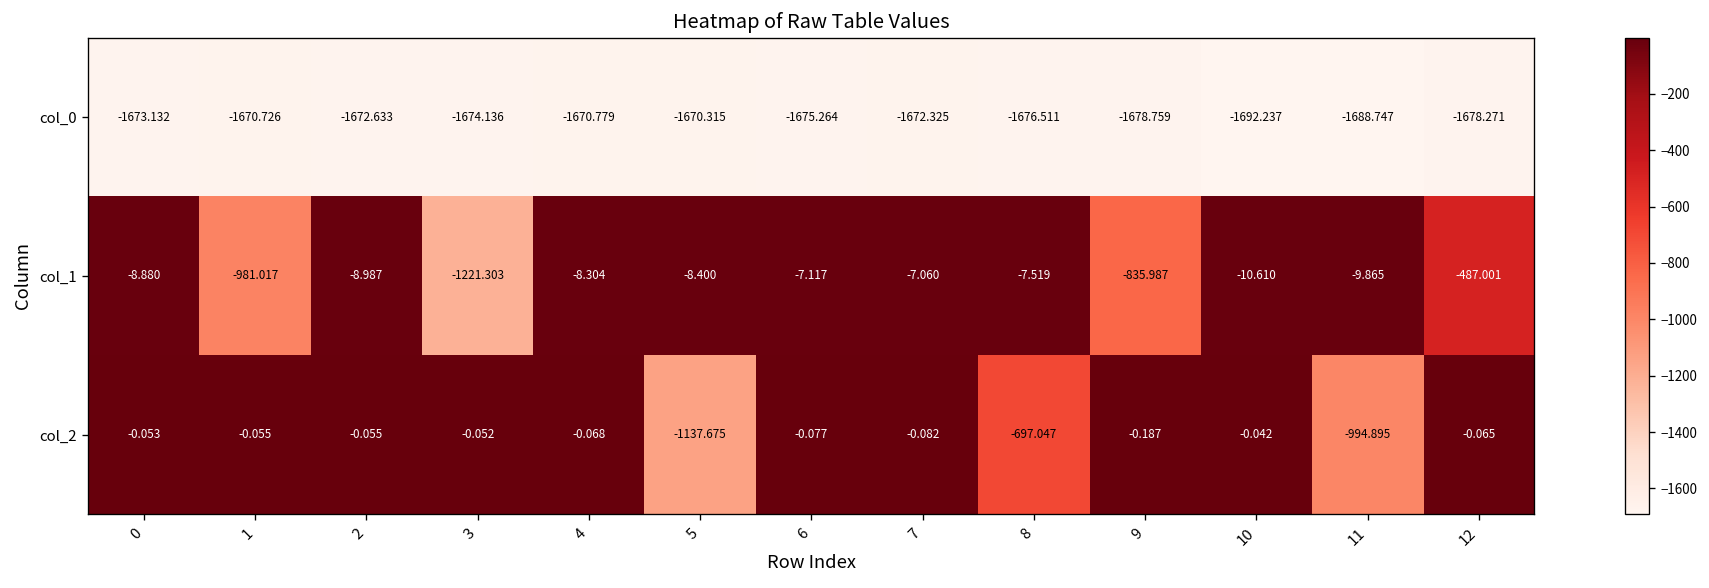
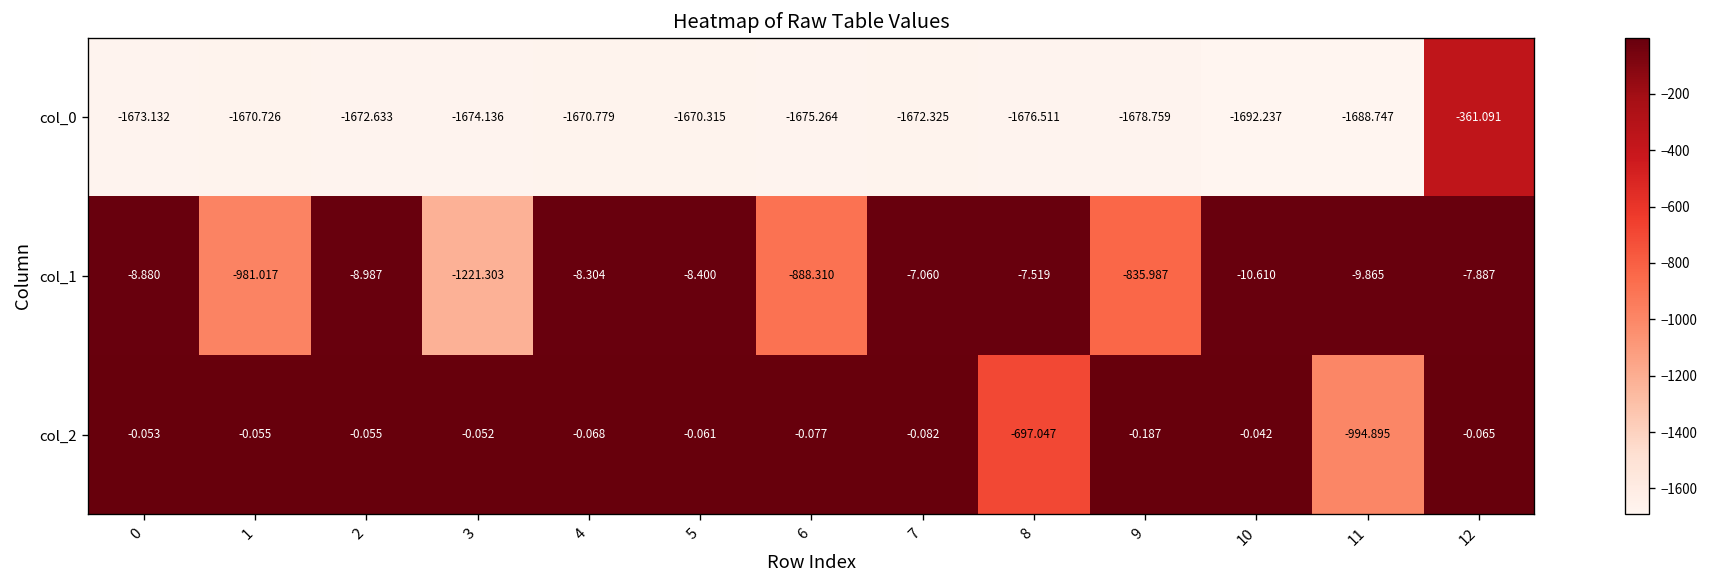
col_0, 12: -1678.271 -> -361.091
col_1, 6: -7.117 -> -888.310
col_1, 12: -487.001 -> -7.887
col_2, 5: -1137.675 -> -0.061
